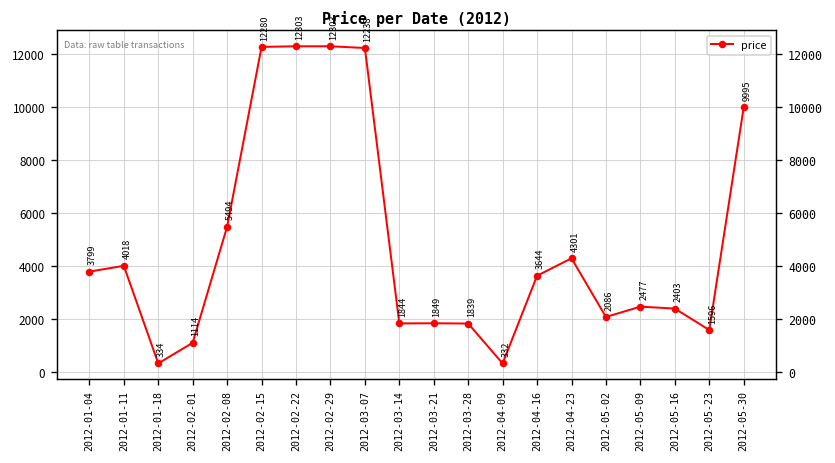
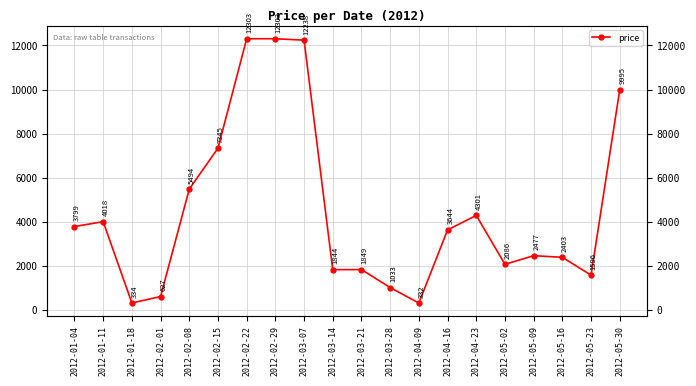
2012-02-01: 1114 -> 627
2012-02-15: 12280 -> 7345
2012-03-28: 1839 -> 1033
